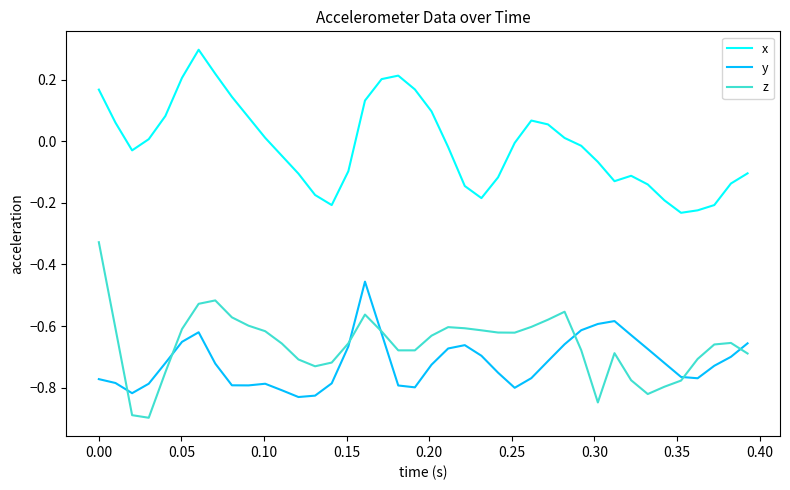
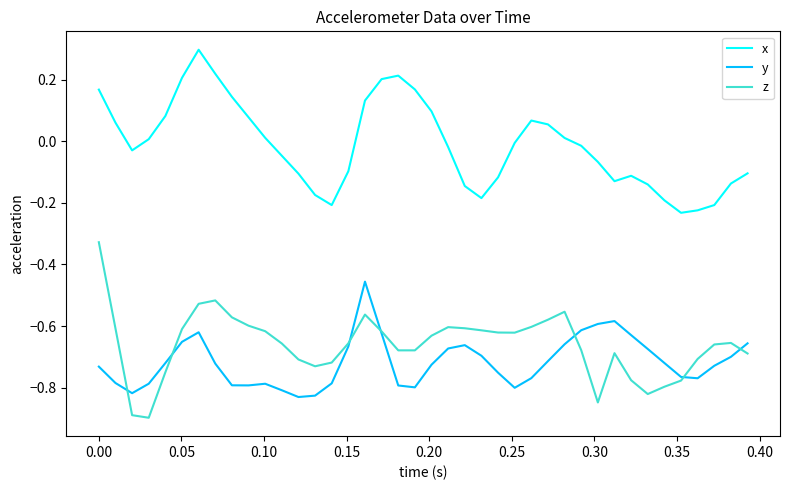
y, 0.00: -0.77 -> -0.73
